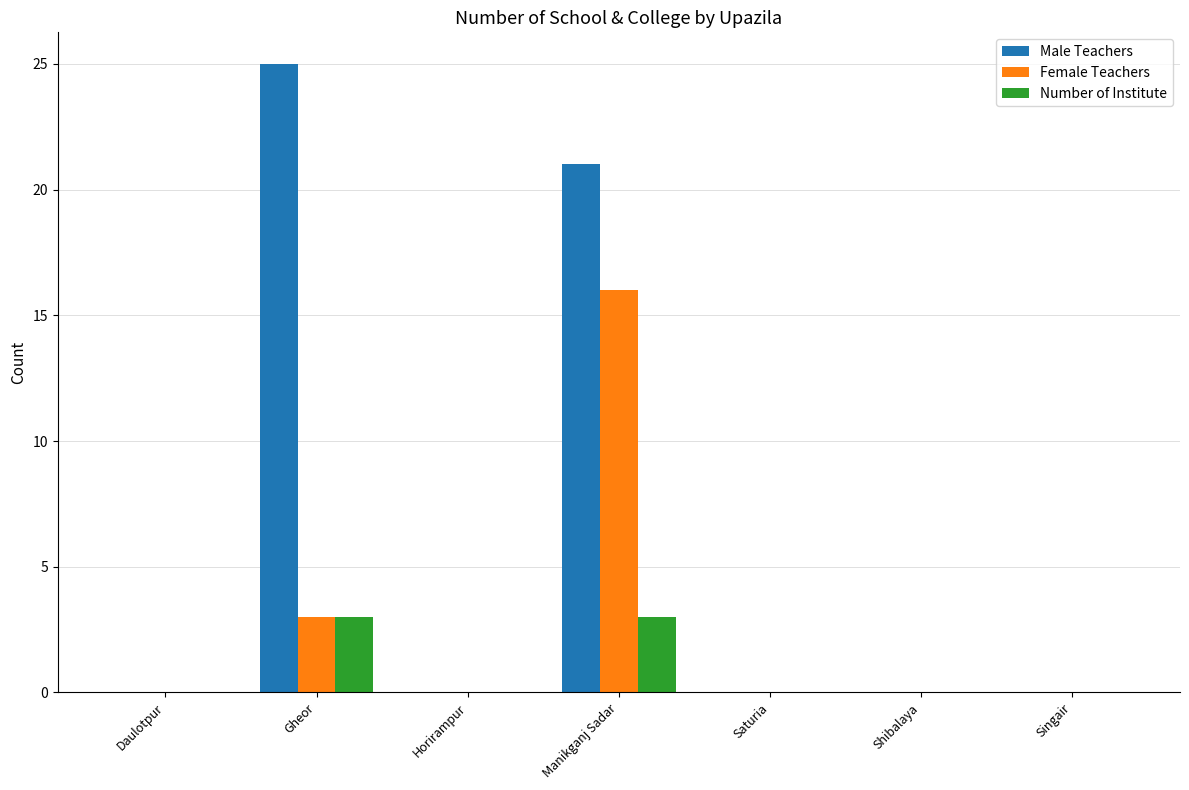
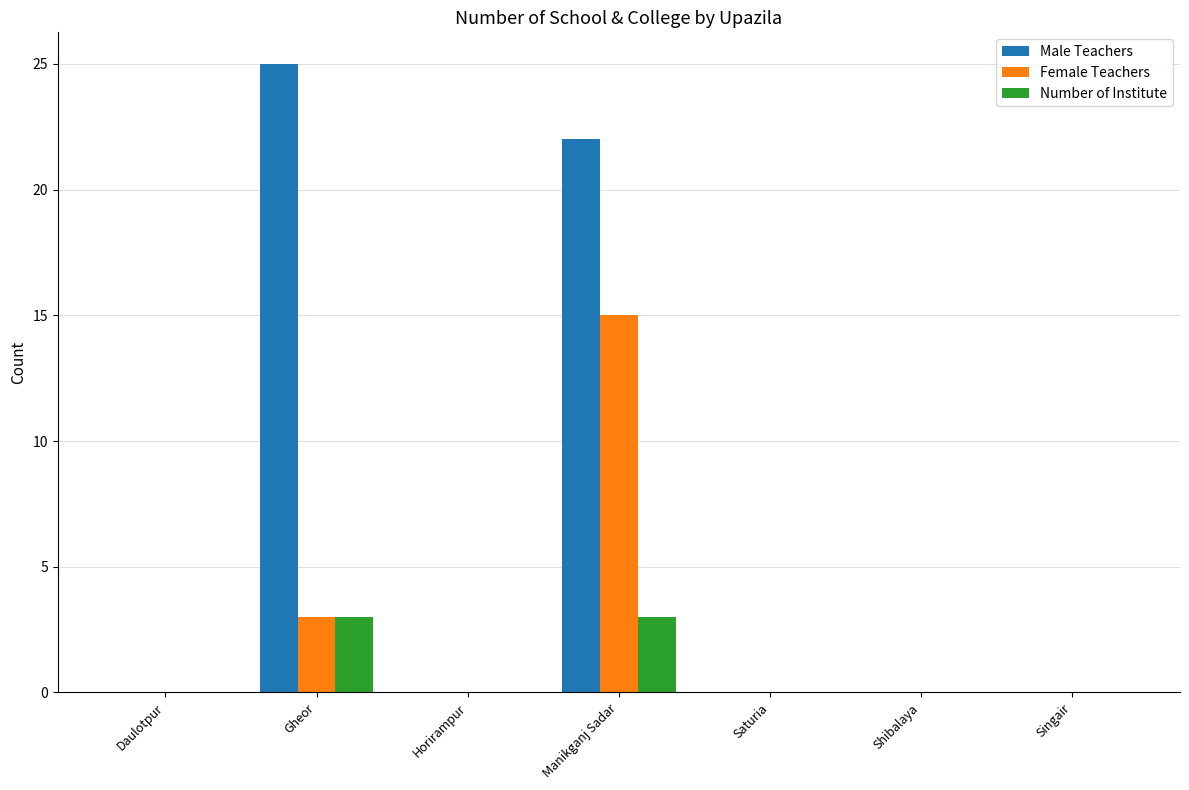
Male Teachers, Manikganj Sadar: 21 -> 22
Female Teachers, Manikganj Sadar: 16 -> 15
